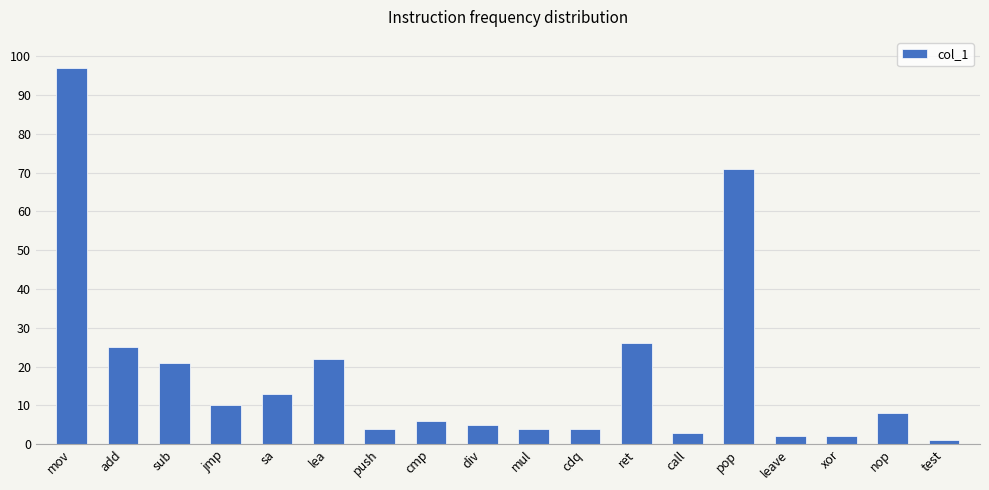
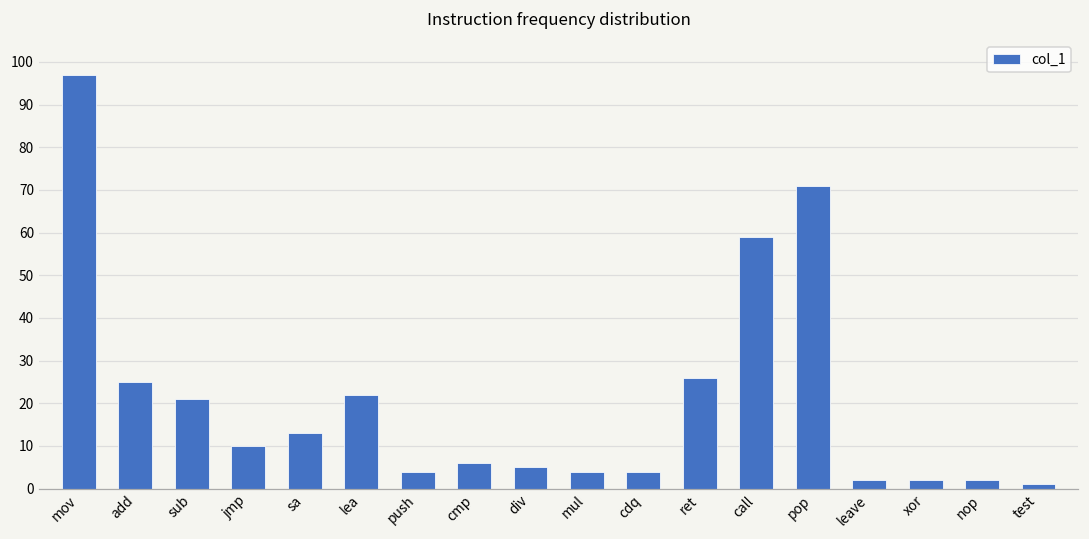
call: 3 -> 59
nop: 8 -> 2
